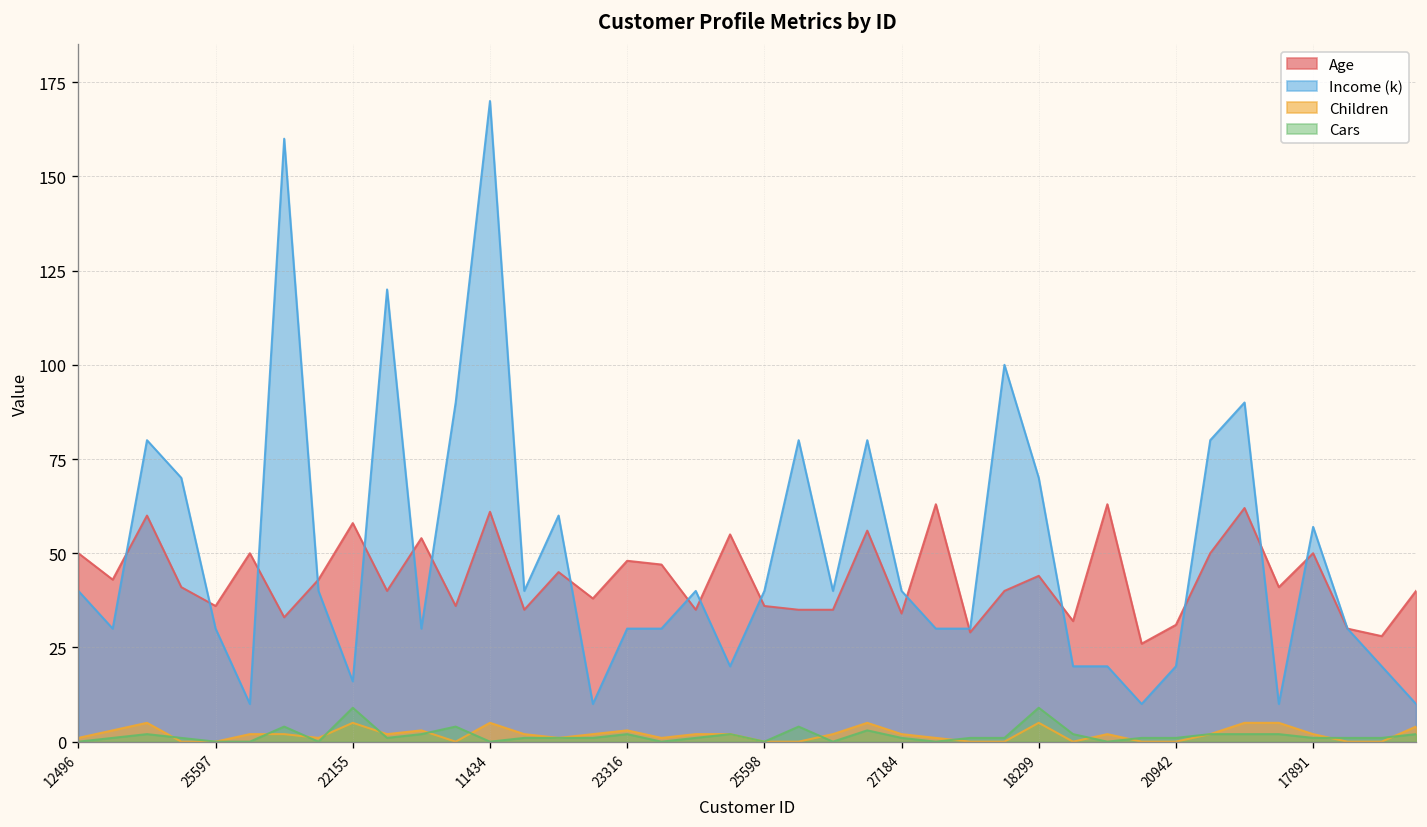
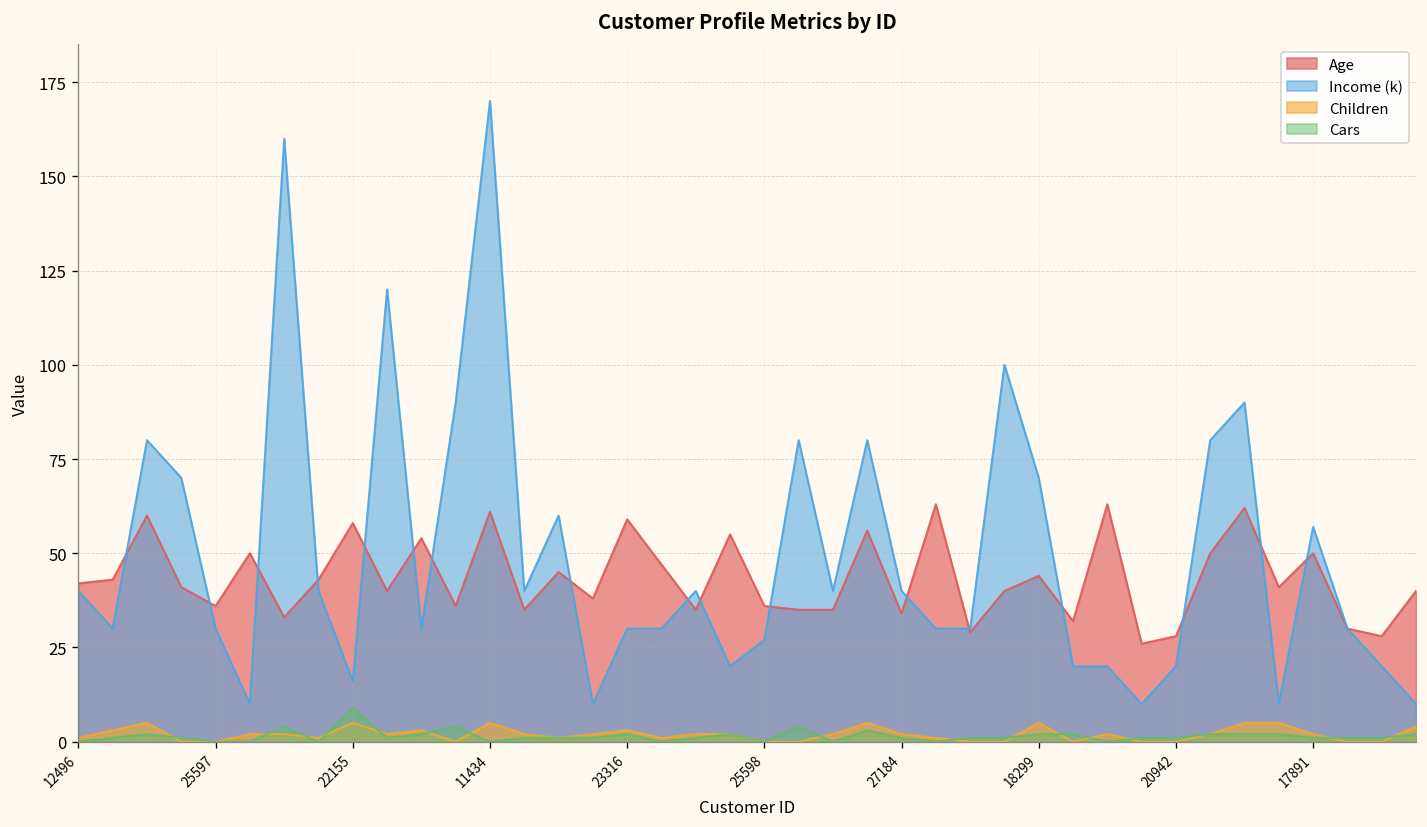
Age, 12496: 50 -> 42
Age, 23316: 48 -> 59
Income (k), 25598: 40 -> 27
Cars, 18299: 9 -> 2
Age, 20942: 31 -> 28
